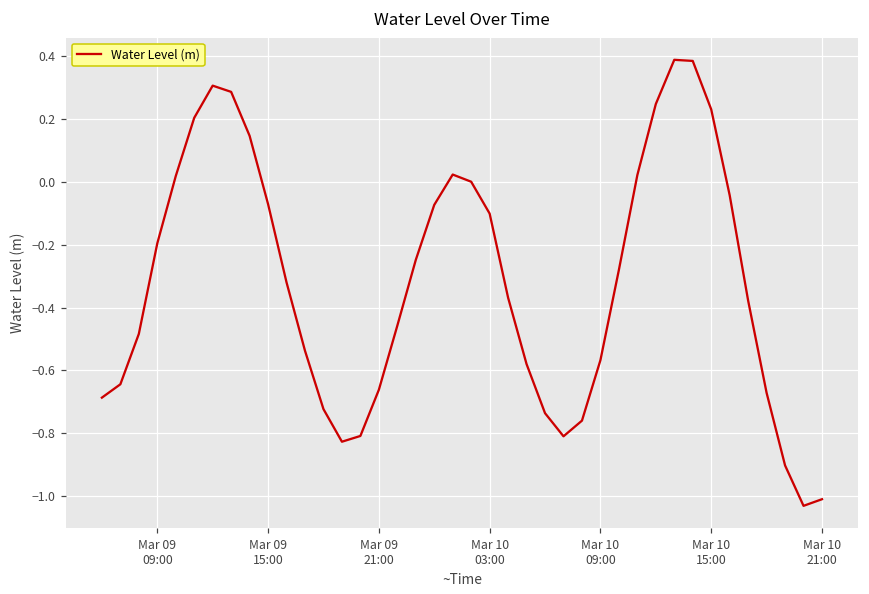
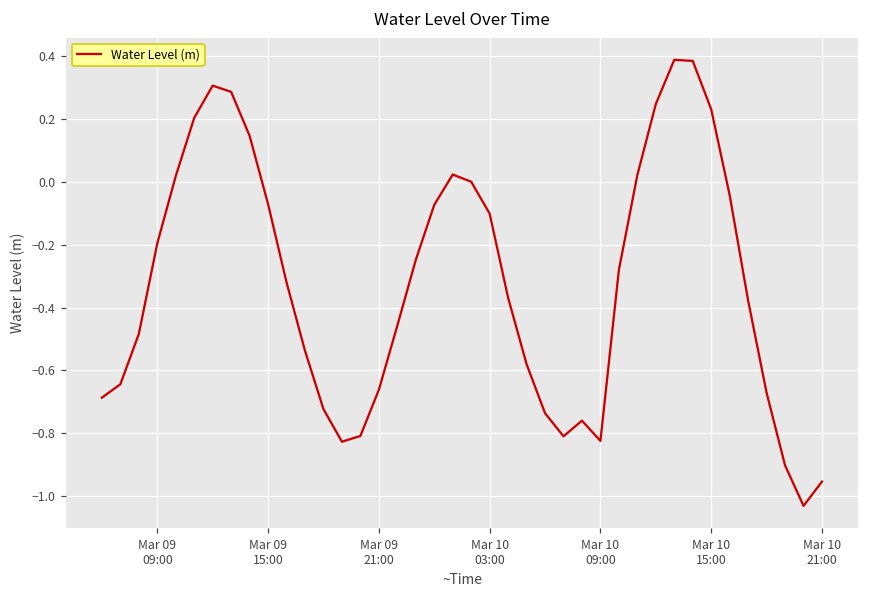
Mar 10 09:00: -0.57 -> -0.82
Mar 10 21:00: -1.01 -> -0.95
